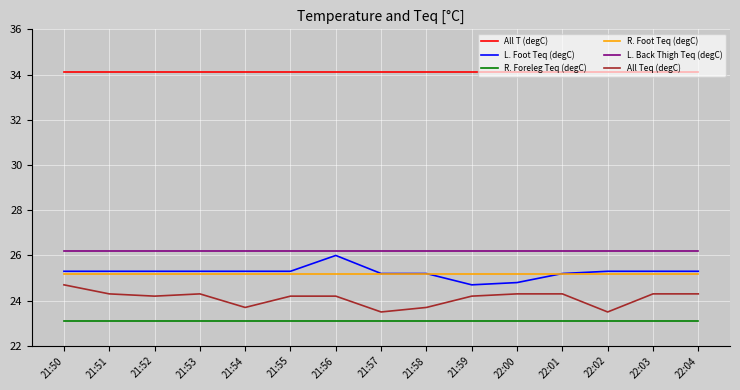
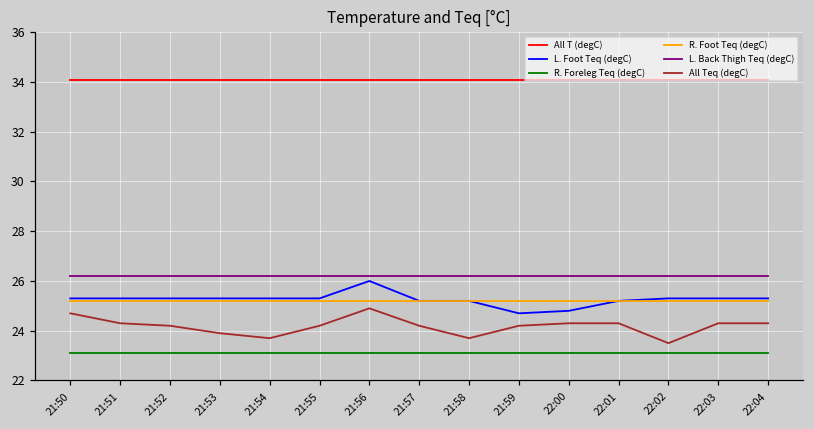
All Teq (degC), 21:53: 24.3 -> 23.9
All Teq (degC), 21:56: 24.2 -> 24.9
All Teq (degC), 21:57: 23.5 -> 24.2
